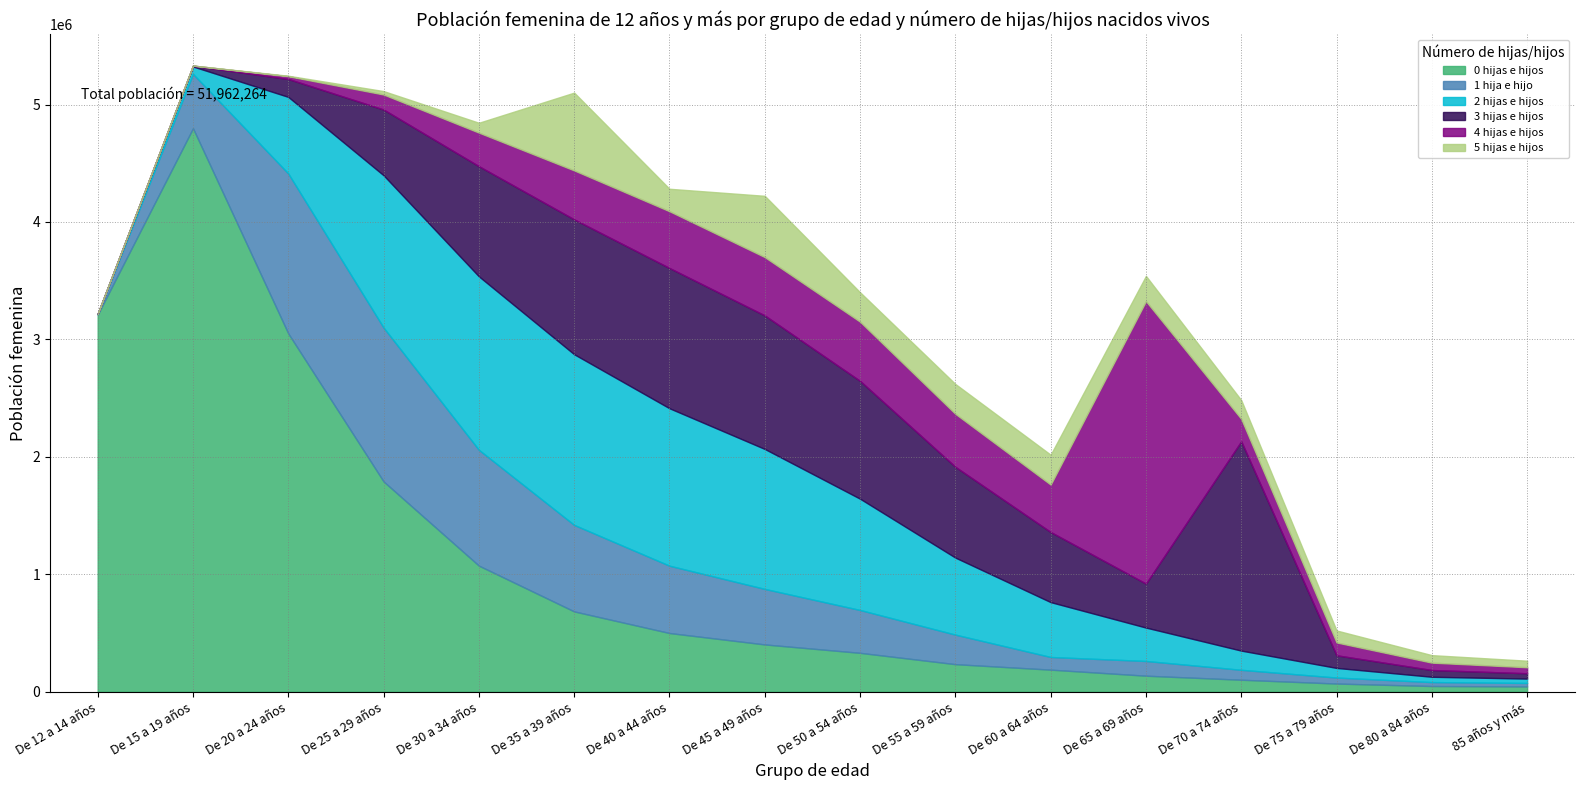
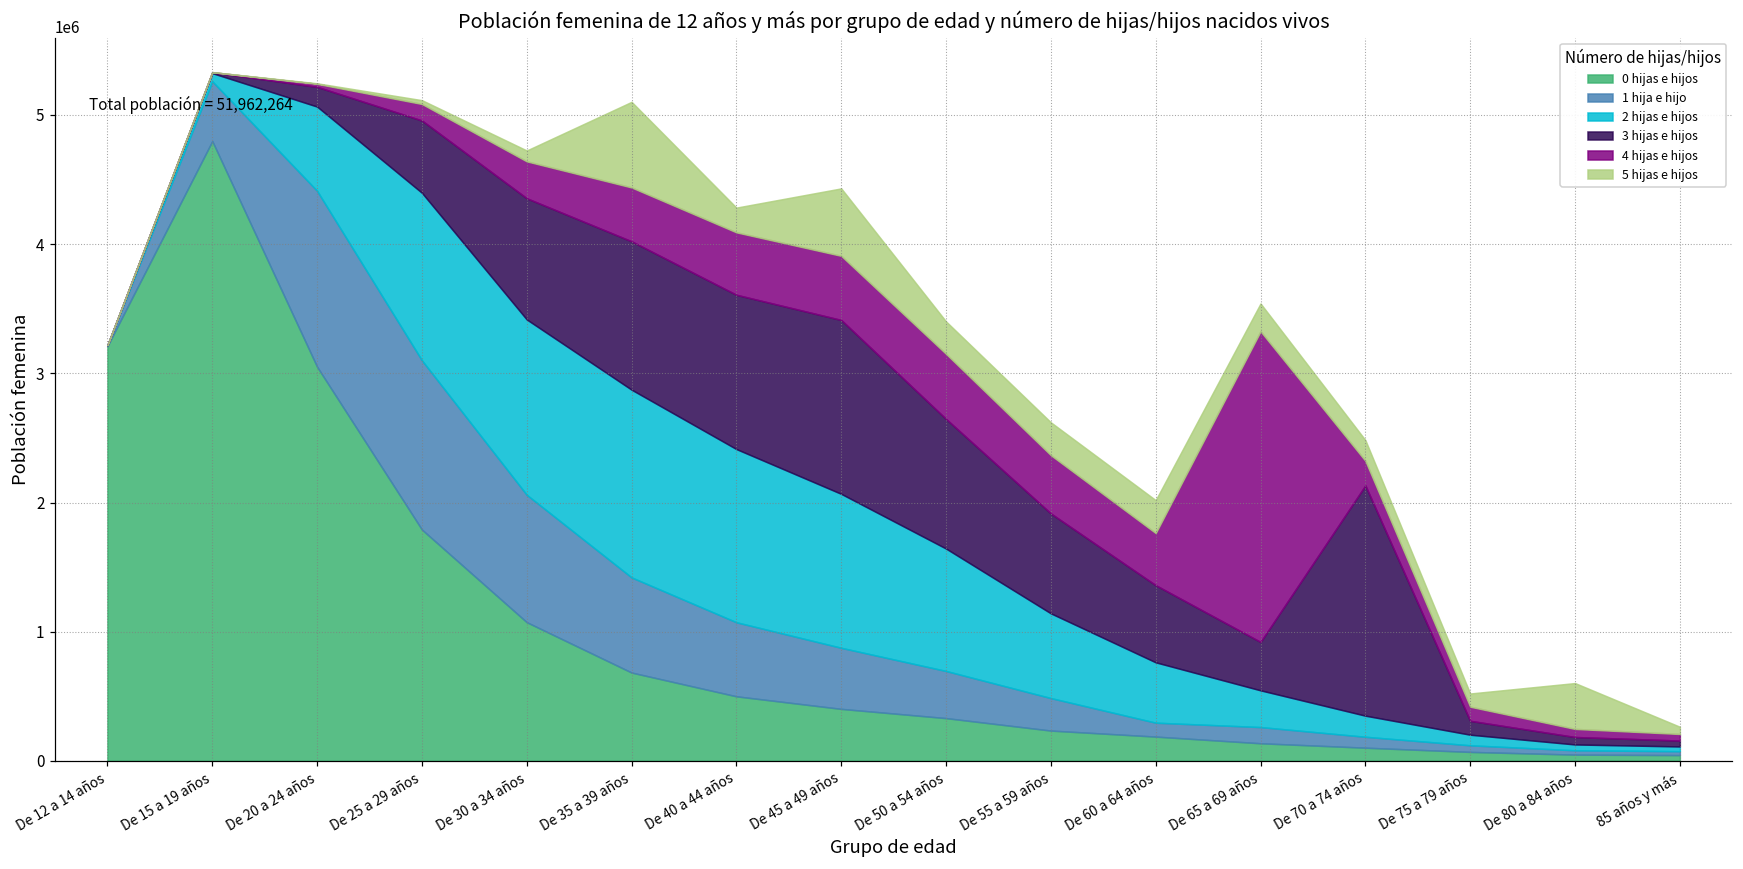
2 hijas e hijos, De 30 a 34 años: 1480000 -> 1360000
3 hijas e hijos, De 45 a 49 años: 1140000 -> 1350000
5 hijas e hijos, De 80 a 84 años: 60000 -> 350000
